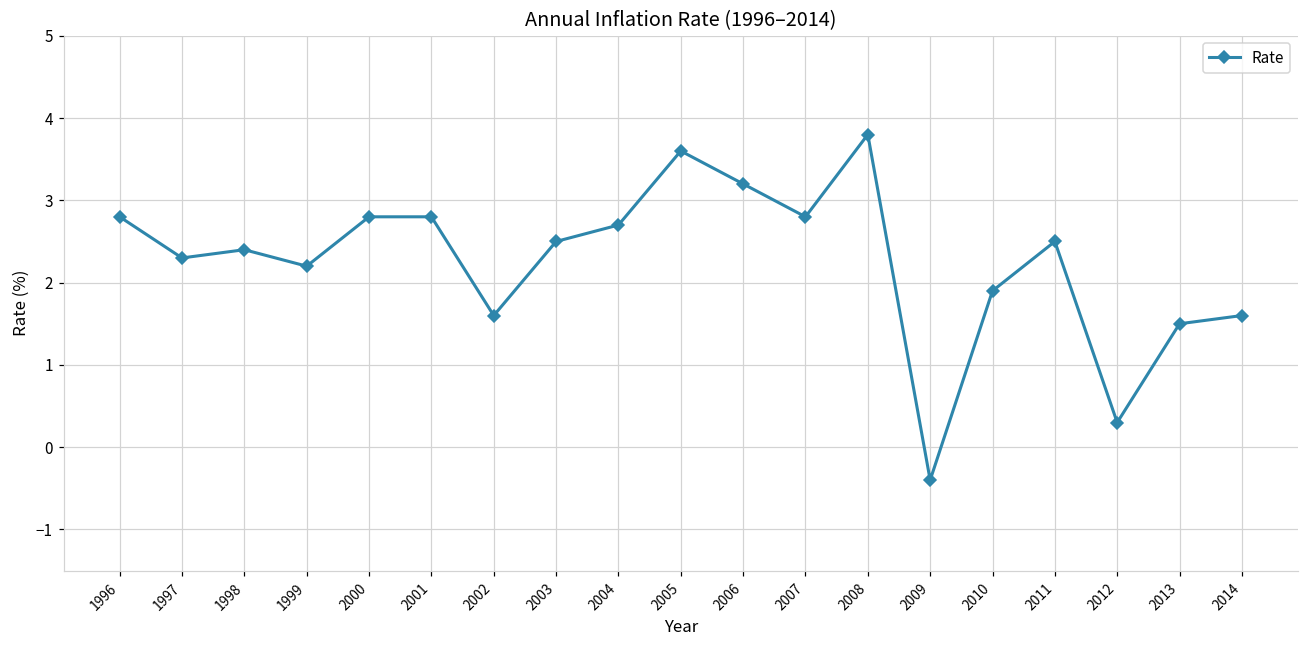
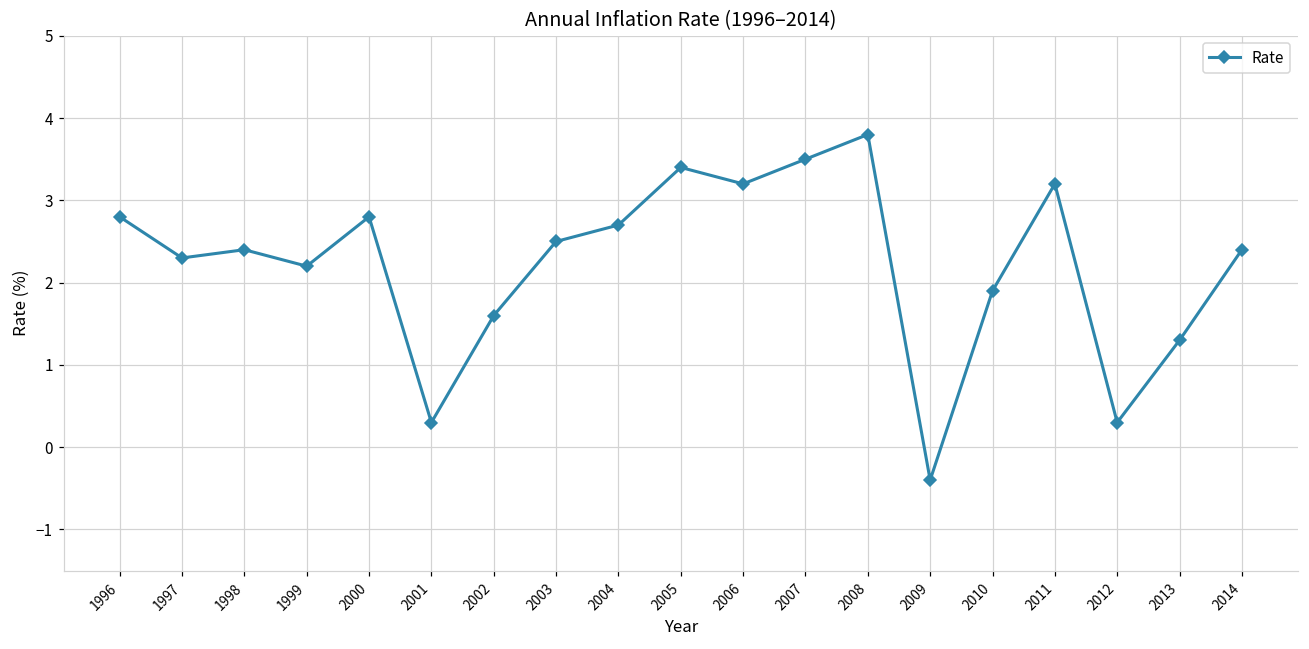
2001: 2.8 -> 0.3
2005: 3.6 -> 3.4
2007: 2.8 -> 3.5
2011: 2.5 -> 3.2
2013: 1.5 -> 1.3
2014: 1.6 -> 2.4
